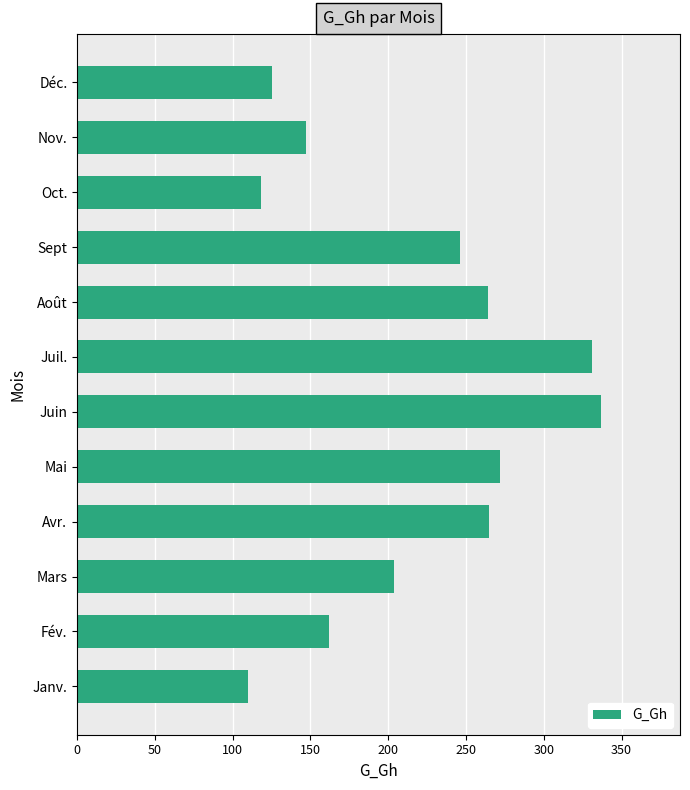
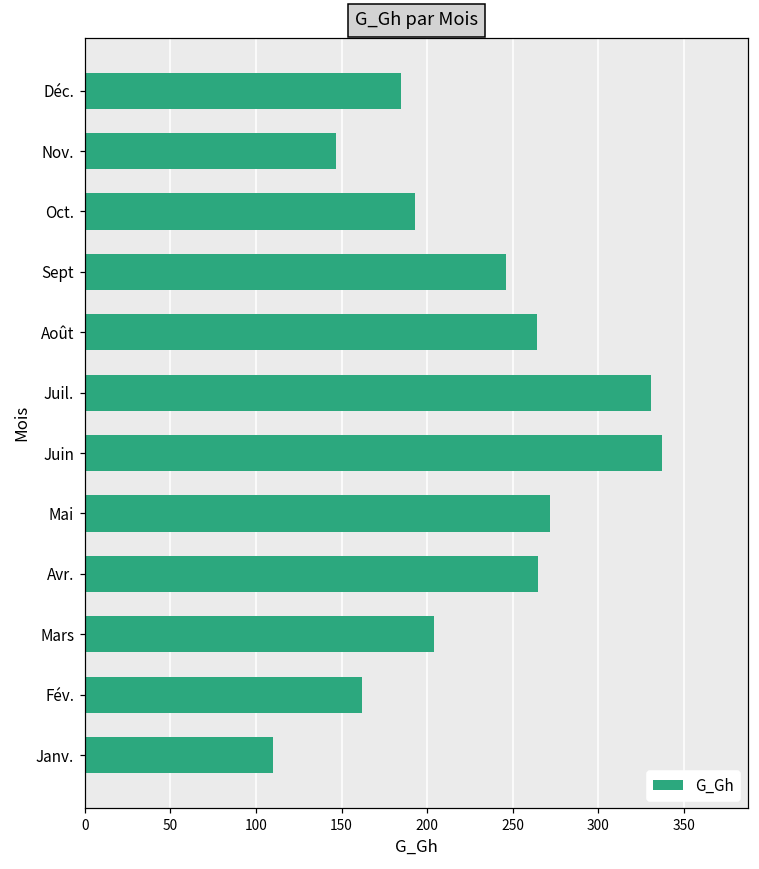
Déc.: 125 -> 185
Oct.: 118 -> 193
